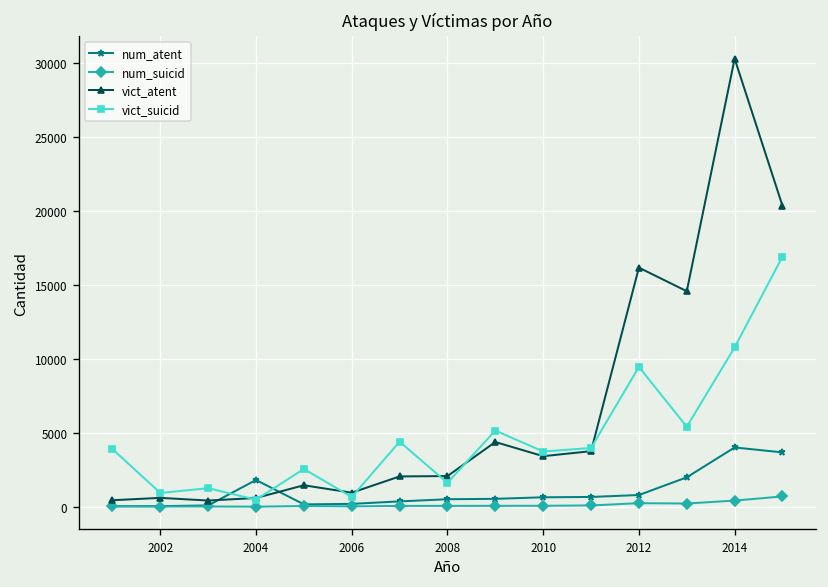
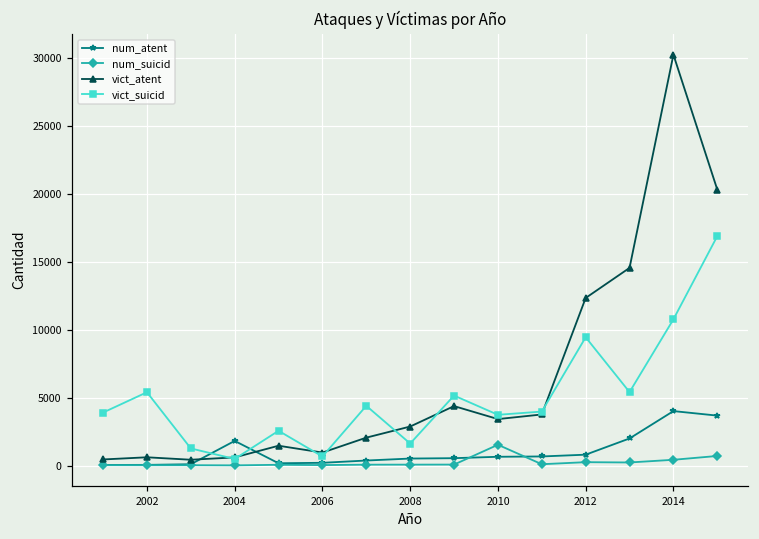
vict_suicid, 2002: 900 -> 5400
vict_atent, 2008: 2100 -> 2900
num_suicid, 2010: 100 -> 1500
vict_atent, 2012: 16200 -> 12300
